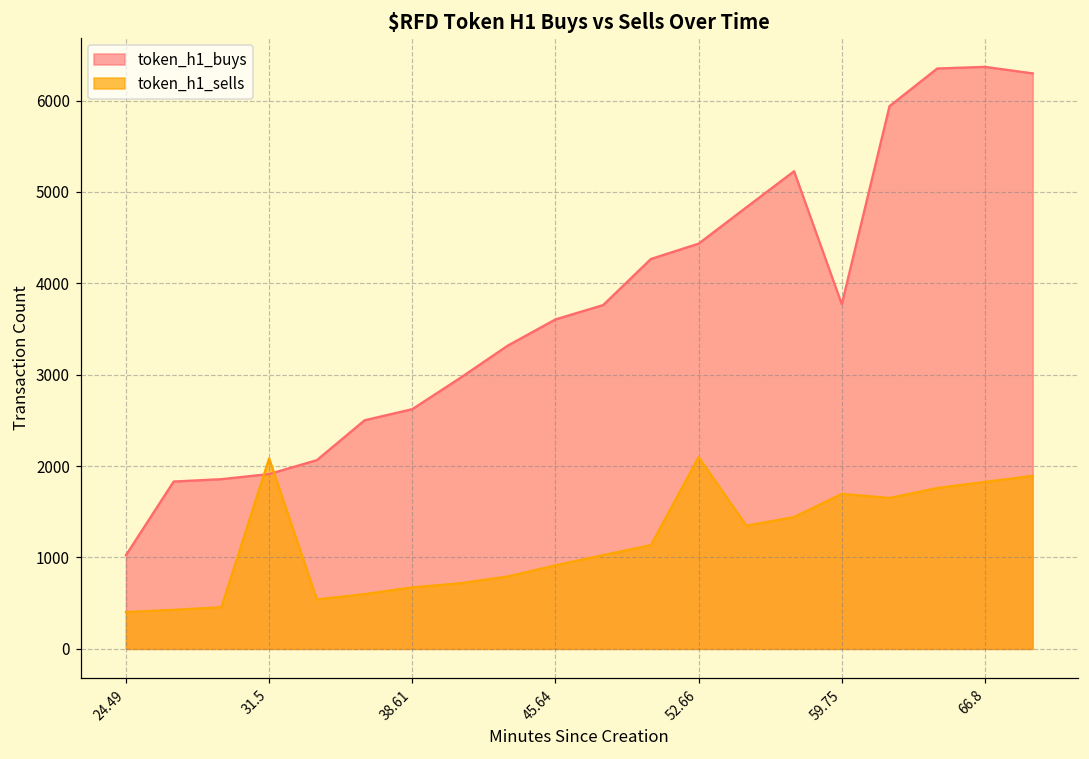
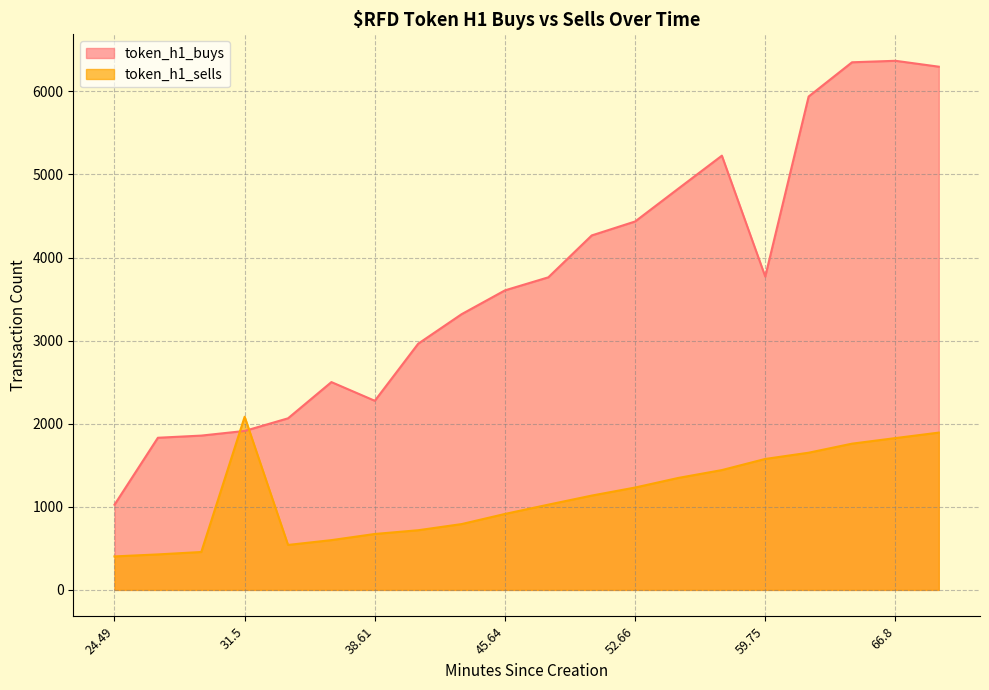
token_h1_buys, 38.61: 2600 -> 2300
token_h1_sells, 52.66: 2100 -> 1200
token_h1_sells, 59.75: 1700 -> 1600
